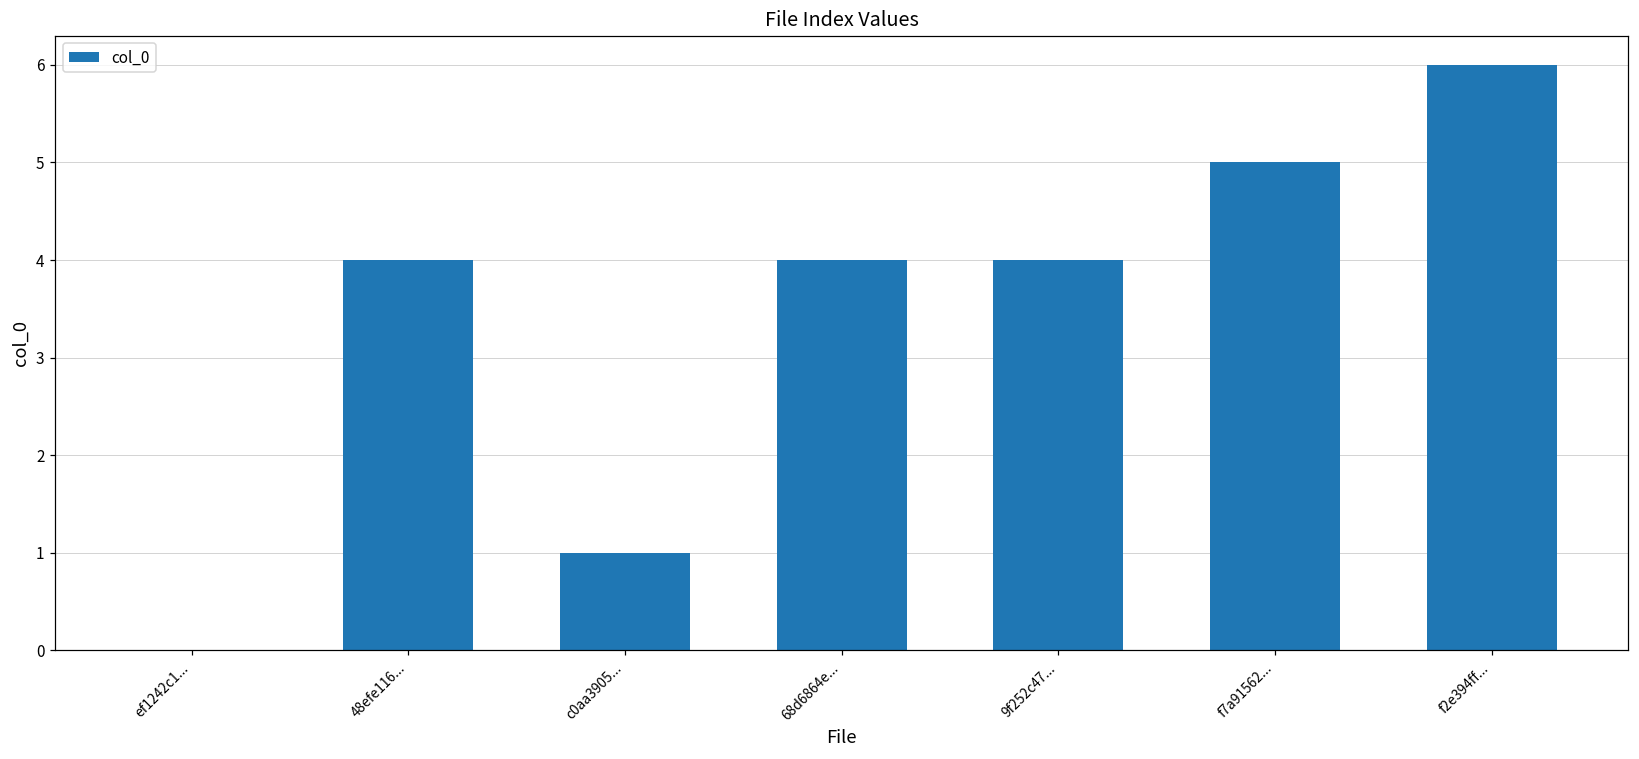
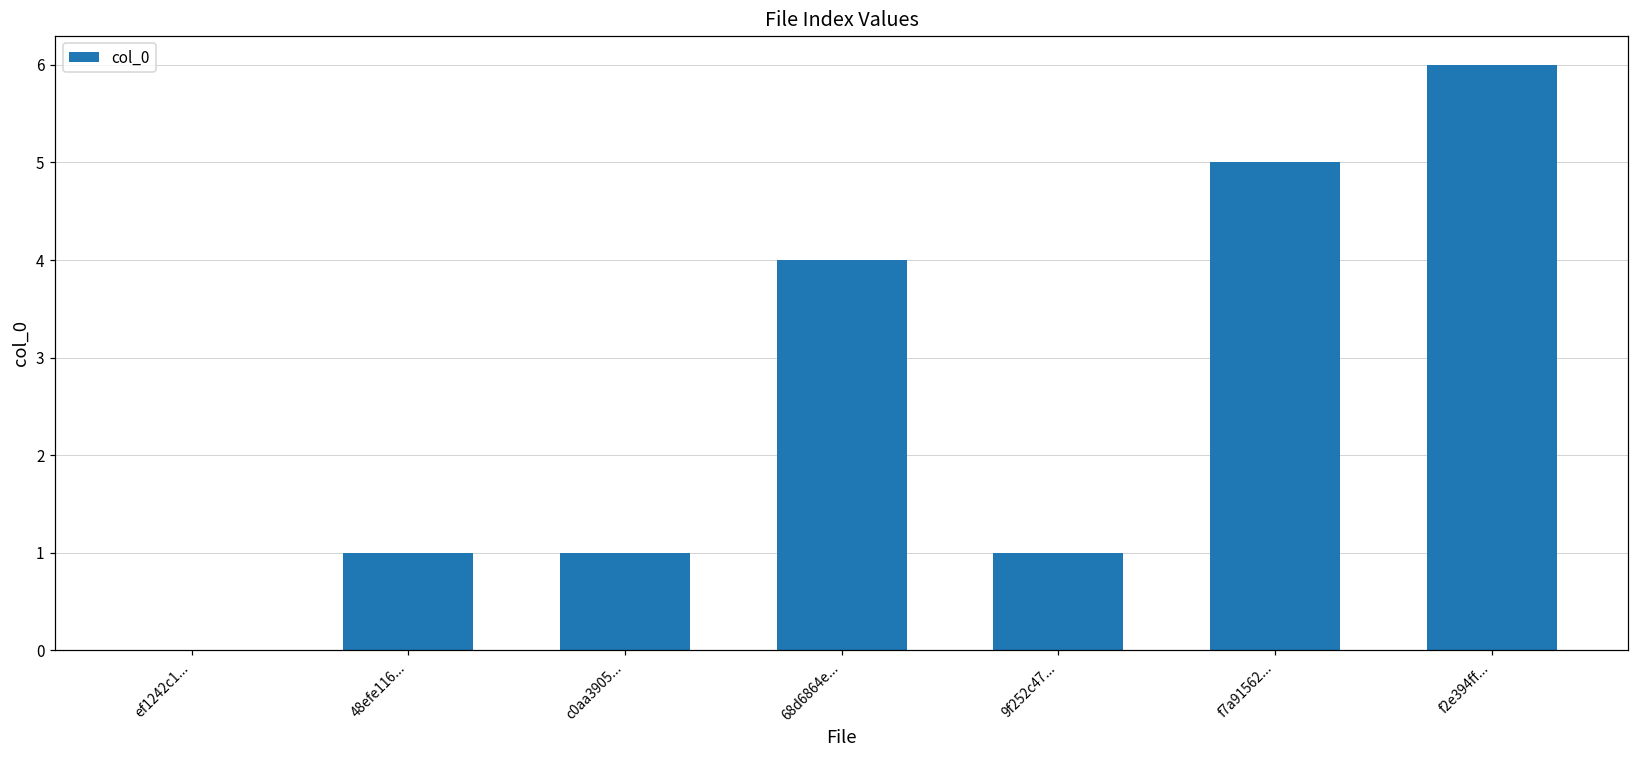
48efe116...: 4 -> 1
9f252c47...: 4 -> 1
